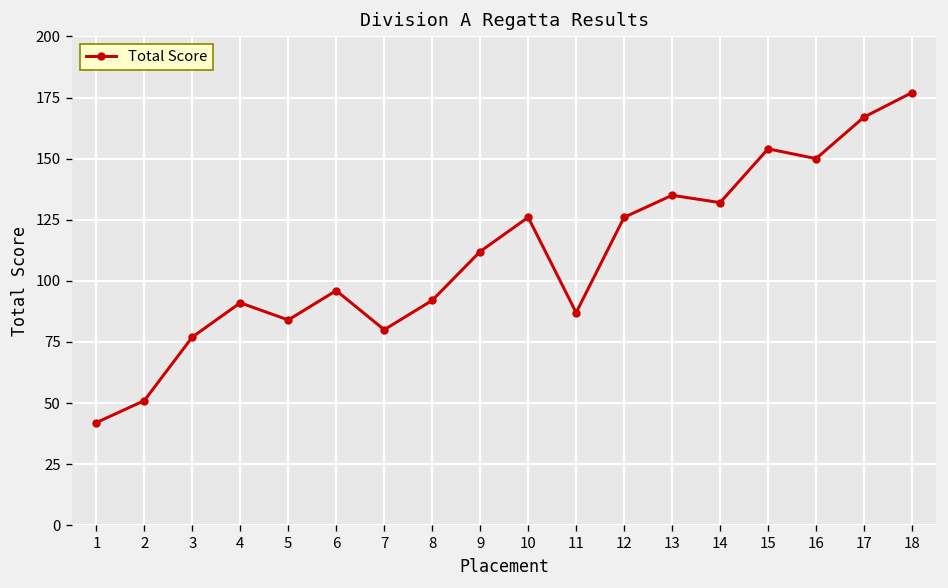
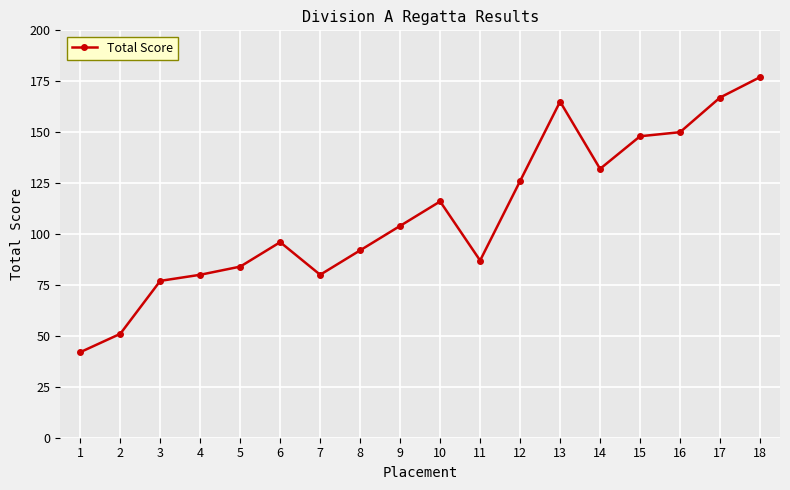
4: 91 -> 80
9: 112 -> 104
10: 126 -> 116
13: 135 -> 165
15: 154 -> 148
